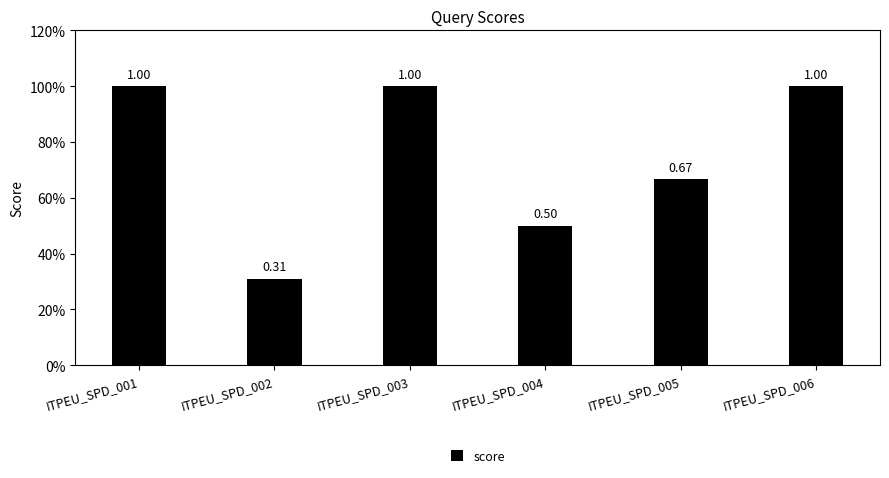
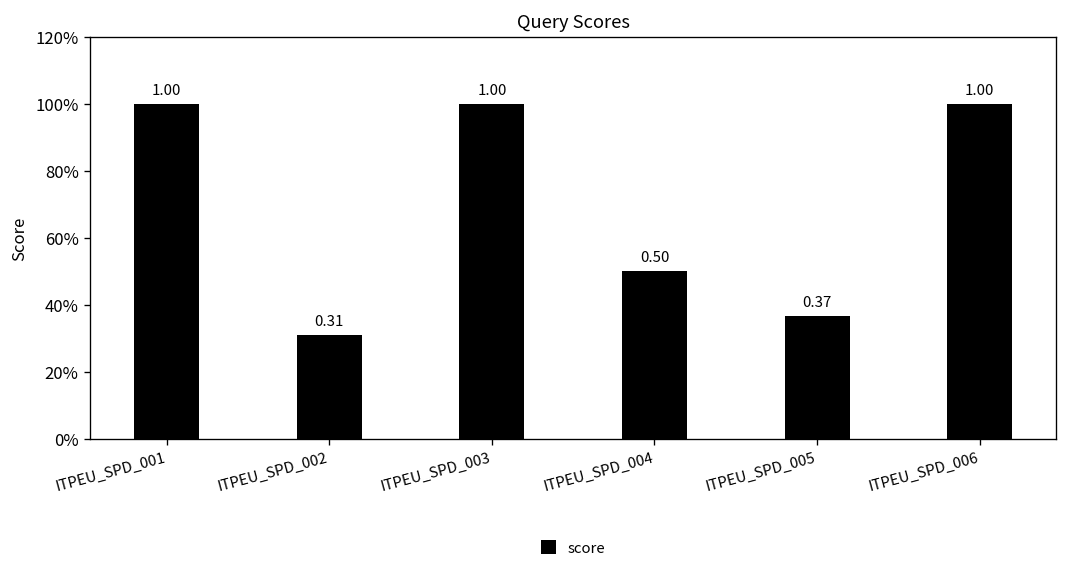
ITPEU_SPD_005: 0.67 -> 0.37
